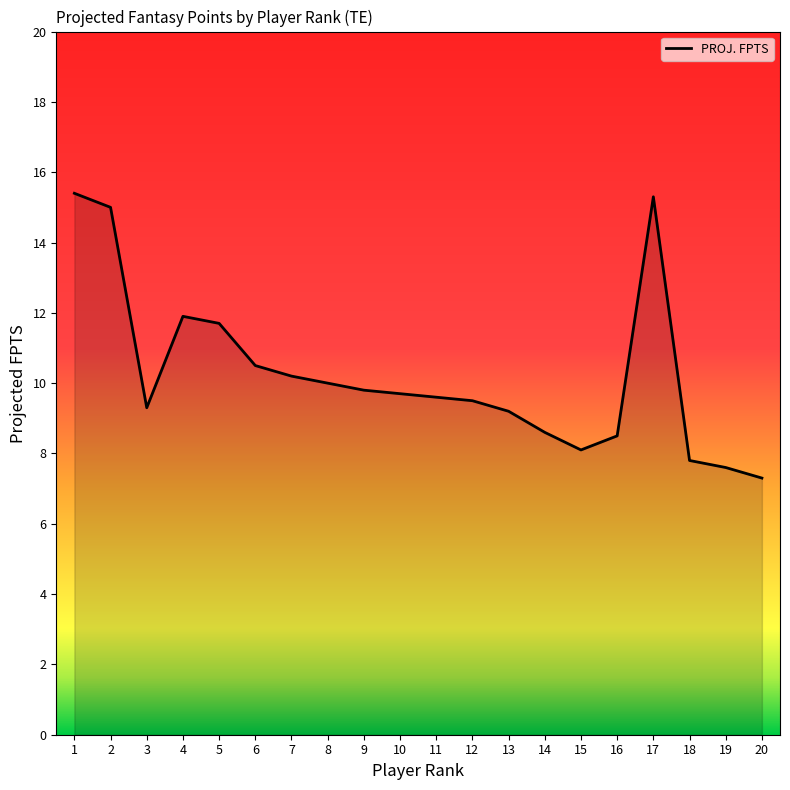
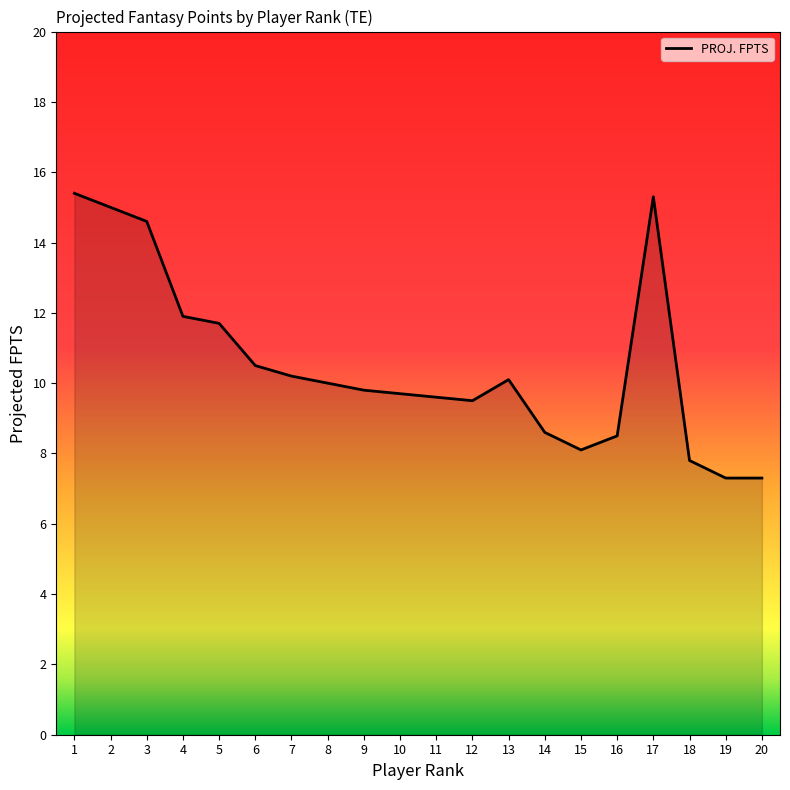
3: 9.3 -> 14.6
13: 9.2 -> 10.1
19: 7.6 -> 7.3
